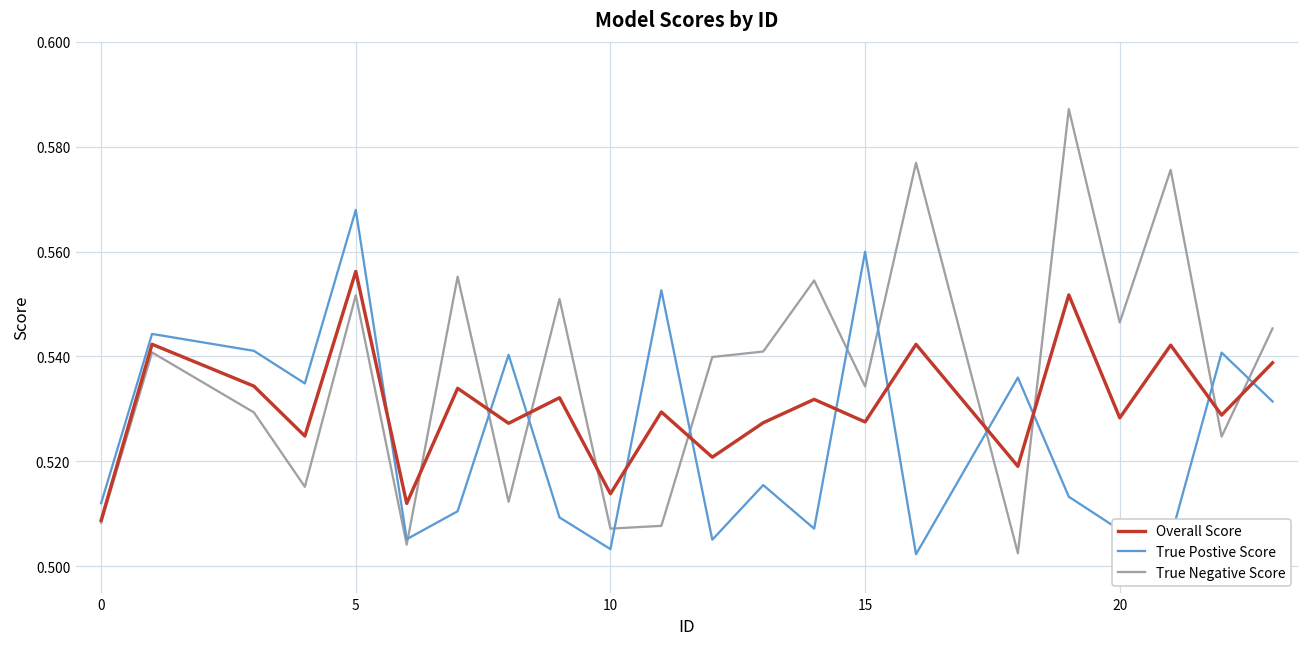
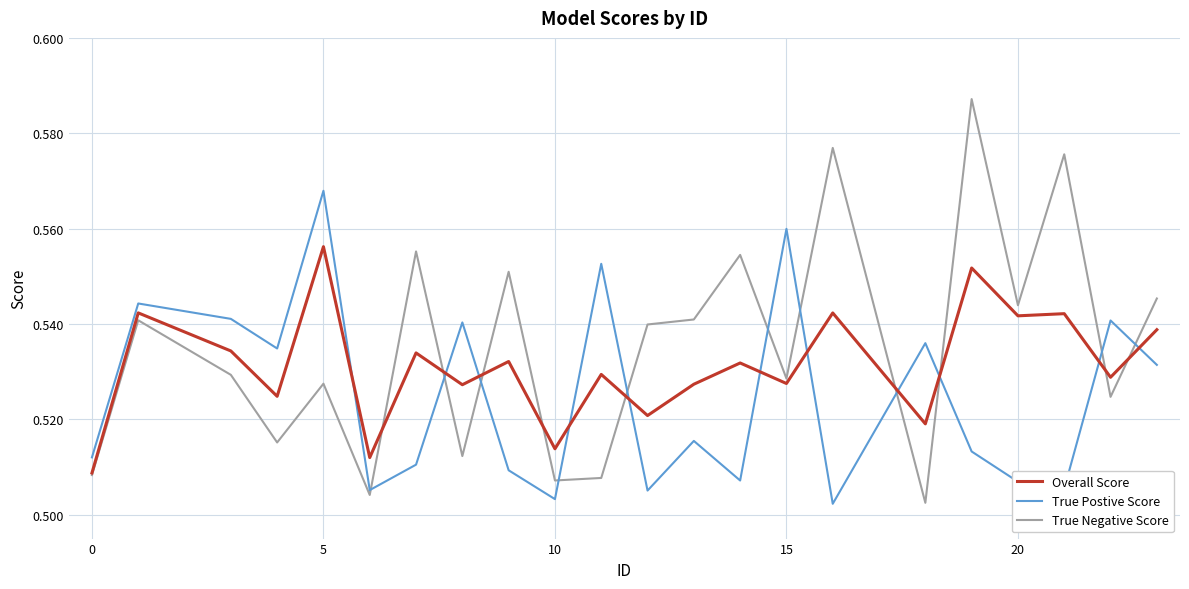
True Negative Score, 5: 0.552 -> 0.527
True Negative Score, 15: 0.534 -> 0.529
Overall Score, 20: 0.528 -> 0.542
True Negative Score, 20: 0.546 -> 0.544
